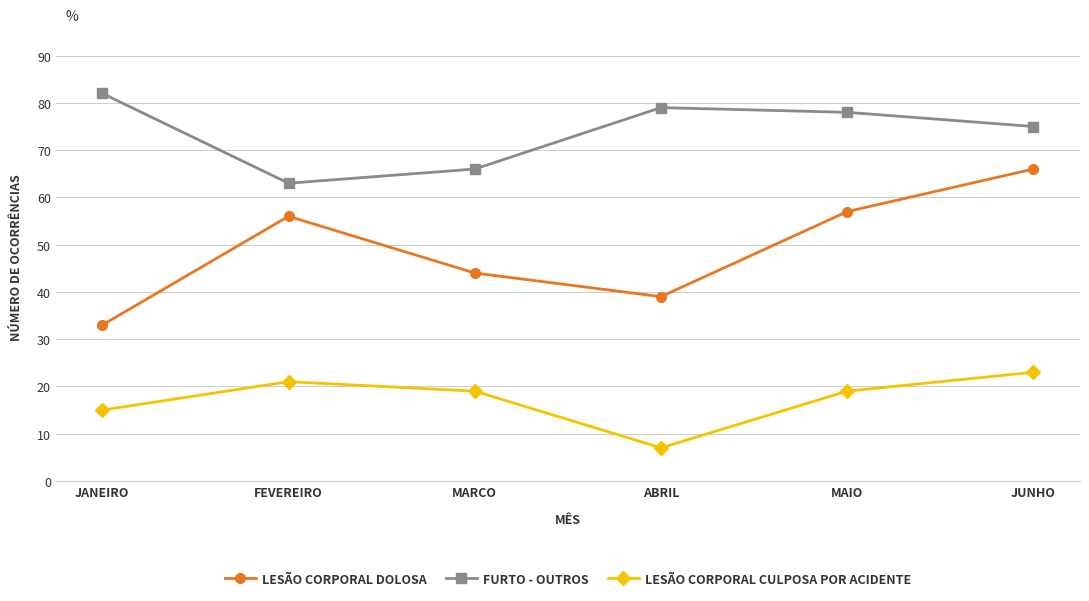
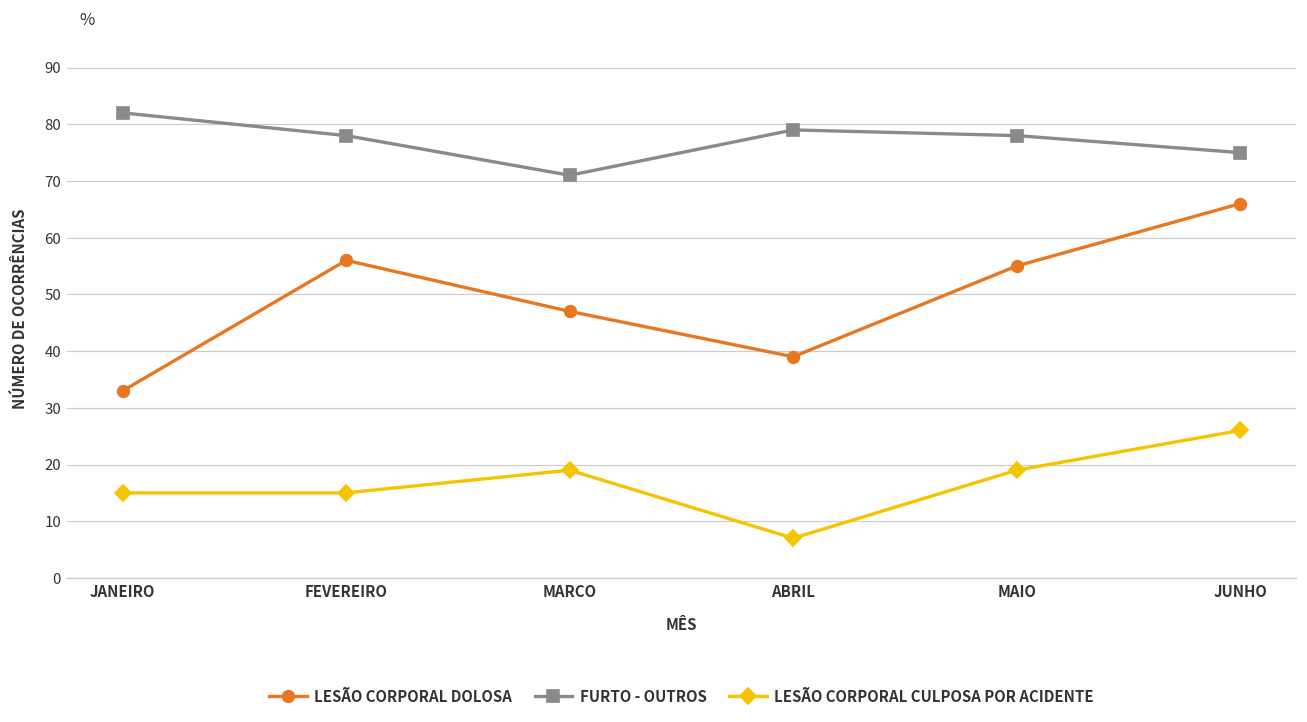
FURTO - OUTROS, FEVEREIRO: 63 -> 78
LESÃO CORPORAL CULPOSA POR ACIDENTE, FEVEREIRO: 21 -> 15
LESÃO CORPORAL DOLOSA, MARCO: 44 -> 47
FURTO - OUTROS, MARCO: 66 -> 71
LESÃO CORPORAL DOLOSA, MAIO: 57 -> 55
LESÃO CORPORAL CULPOSA POR ACIDENTE, JUNHO: 23 -> 26
